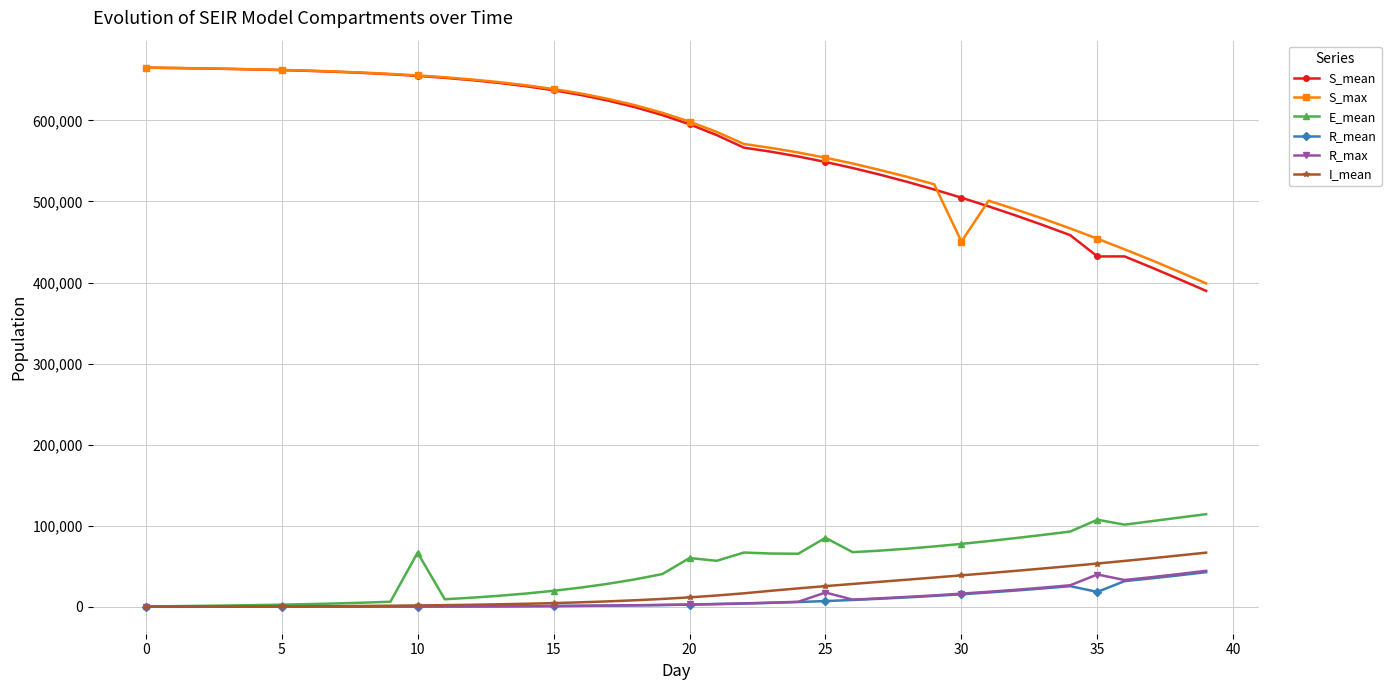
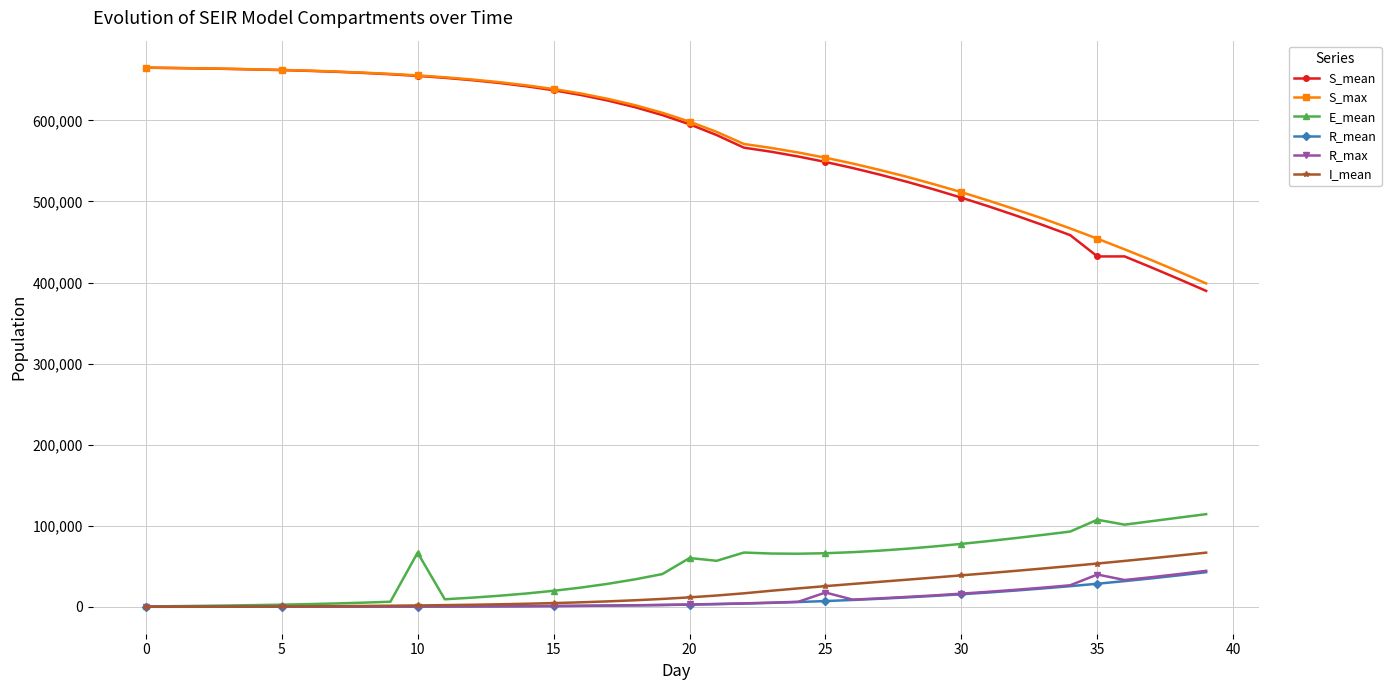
E_mean, 25: 90,000 -> 70,000
S_max, 30: 450,000 -> 510,000
R_mean, 35: 20,000 -> 30,000
